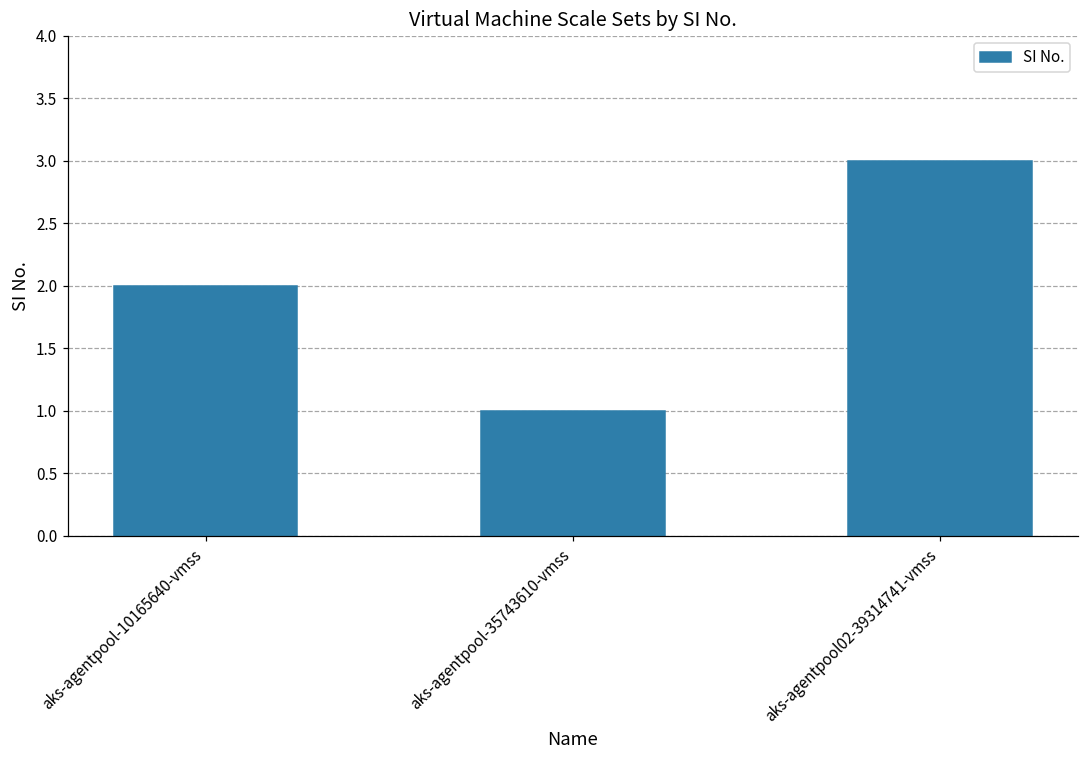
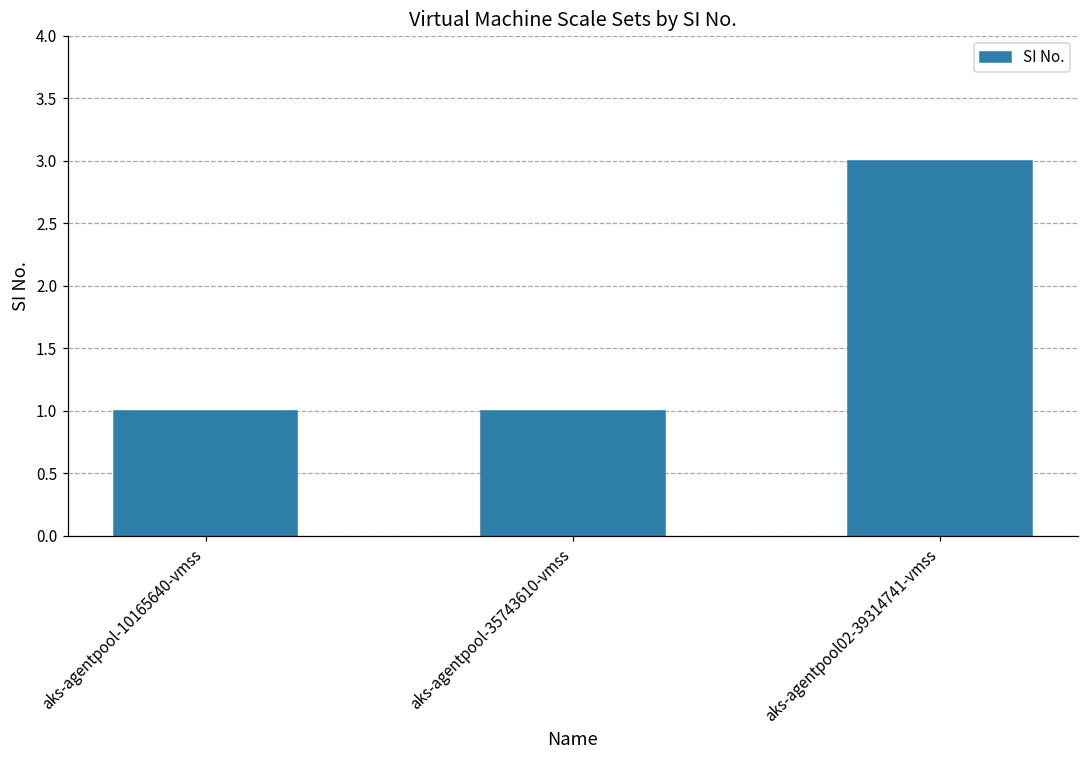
aks-agentpool-10165640-vmss: 2 -> 1
